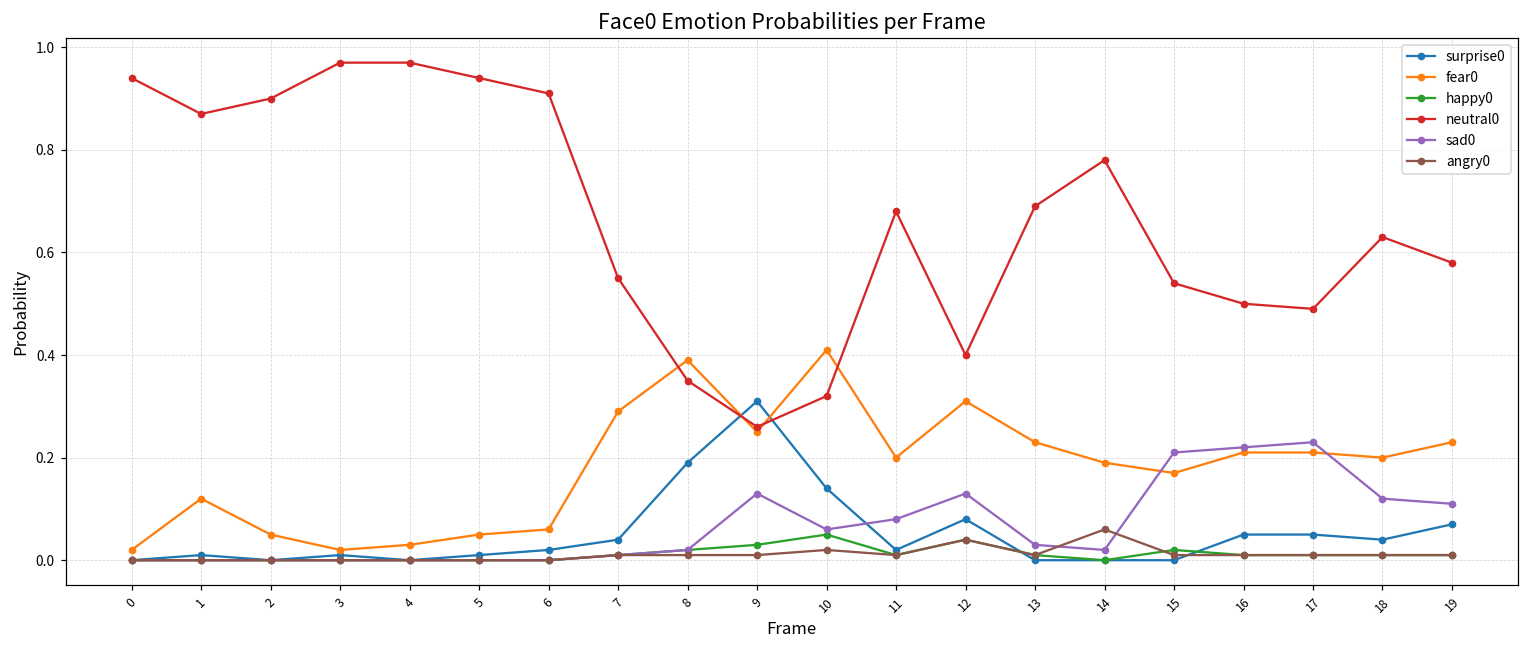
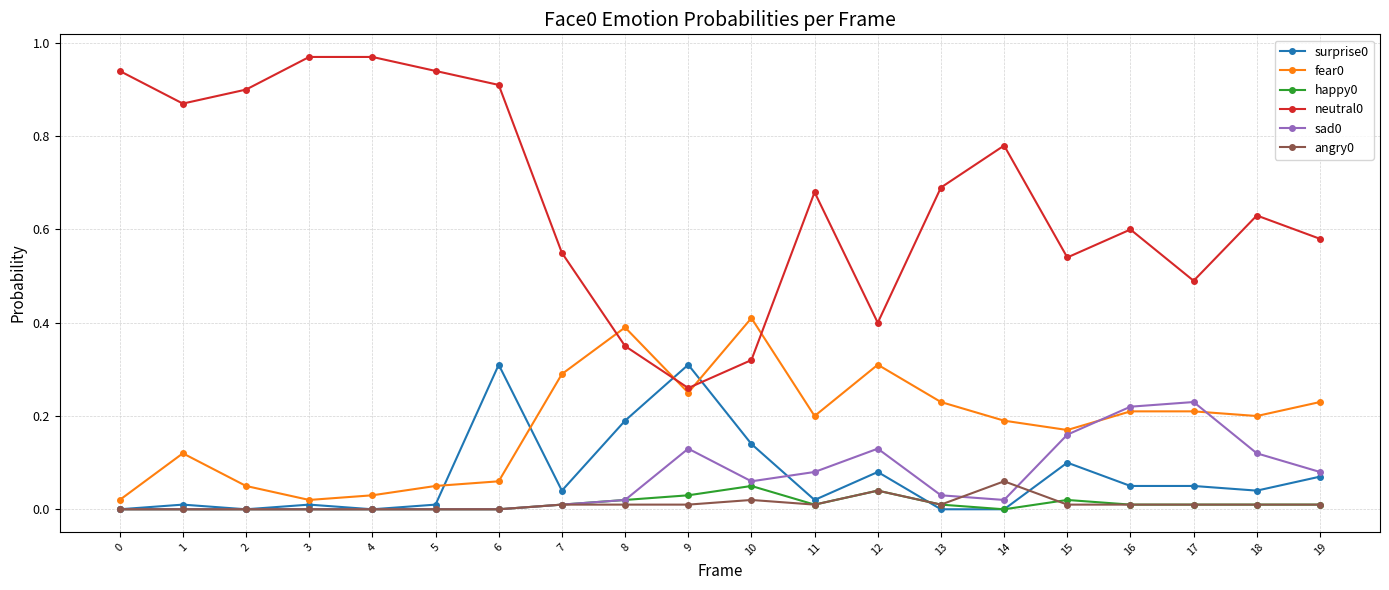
surprise0, 6: 0.02 -> 0.31
surprise0, 15: 0.0 -> 0.1
sad0, 15: 0.21 -> 0.16
neutral0, 16: 0.5 -> 0.6
sad0, 19: 0.11 -> 0.08
